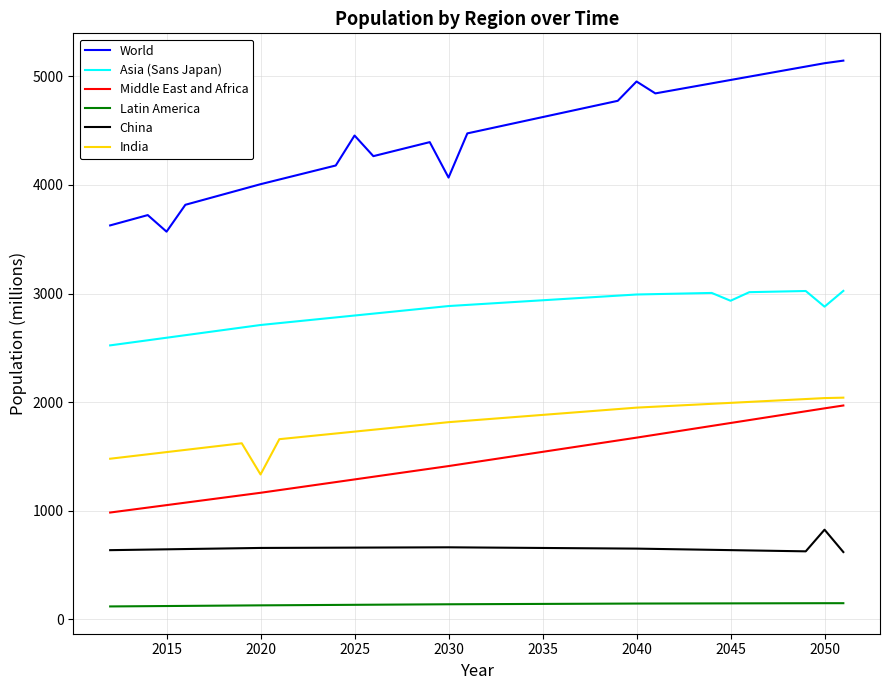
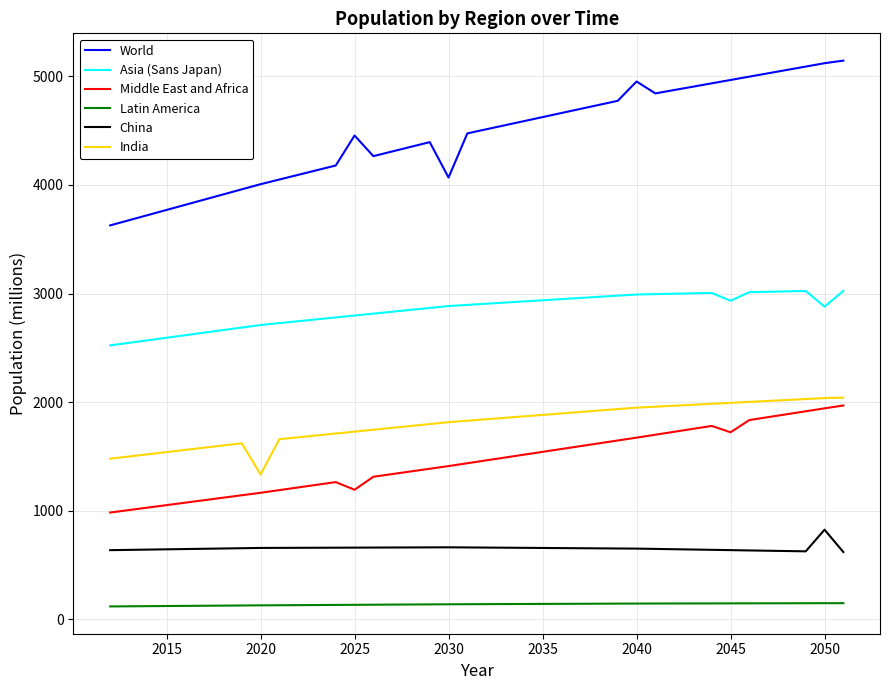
World, 2015: 3570 -> 3770
Middle East and Africa, 2025: 1290 -> 1190
Middle East and Africa, 2045: 1810 -> 1720
